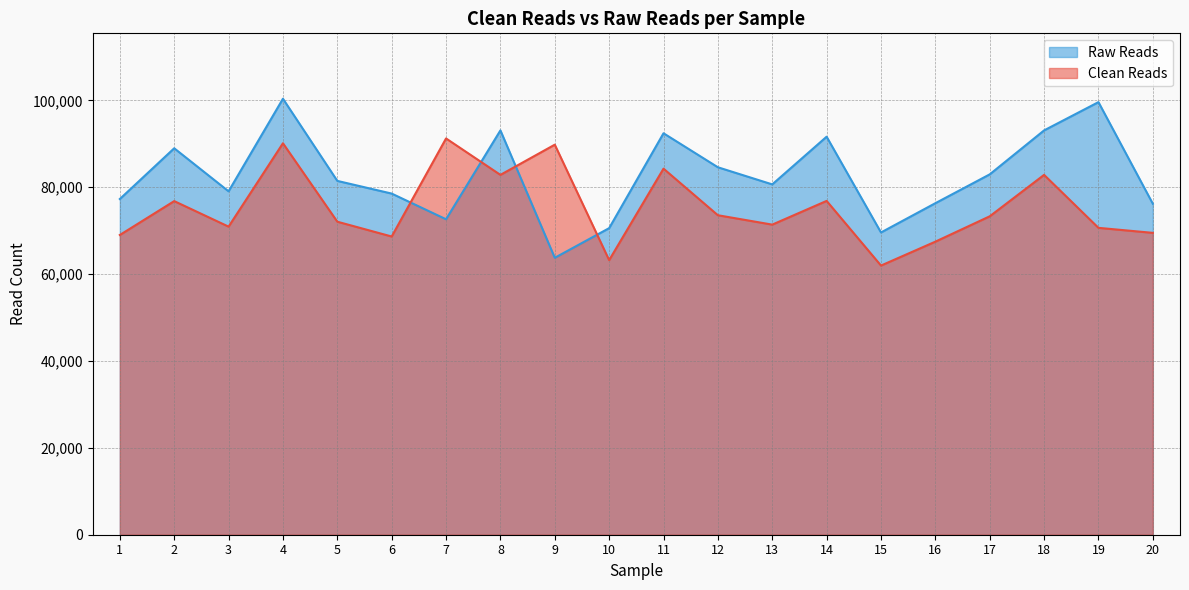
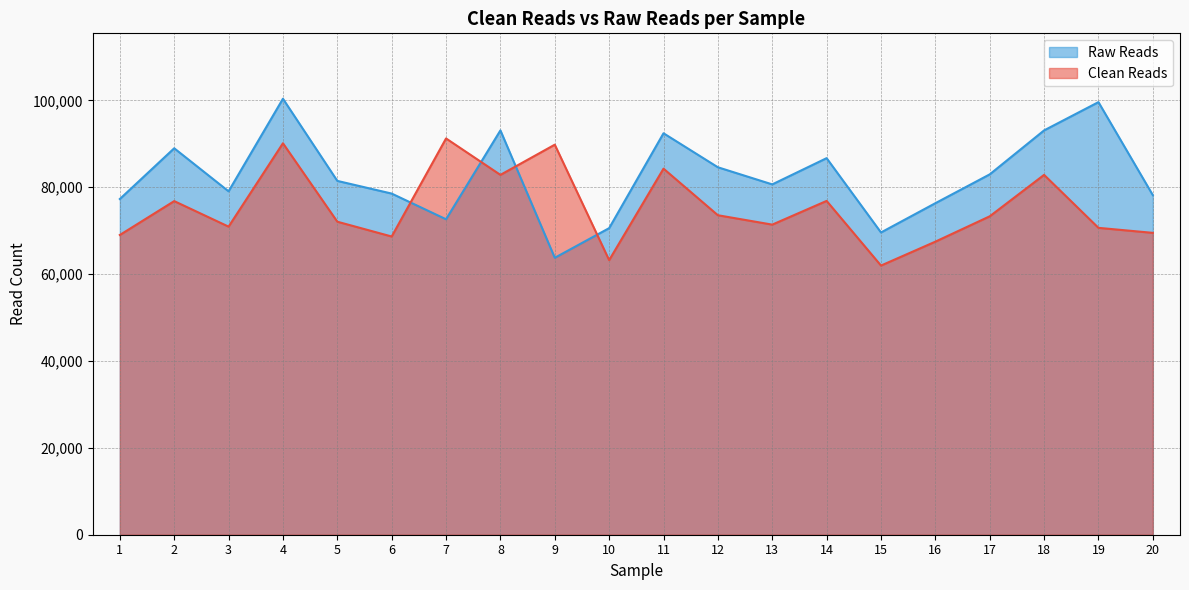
Raw Reads, 14: 92,000 -> 87,000
Raw Reads, 20: 76,000 -> 78,000
